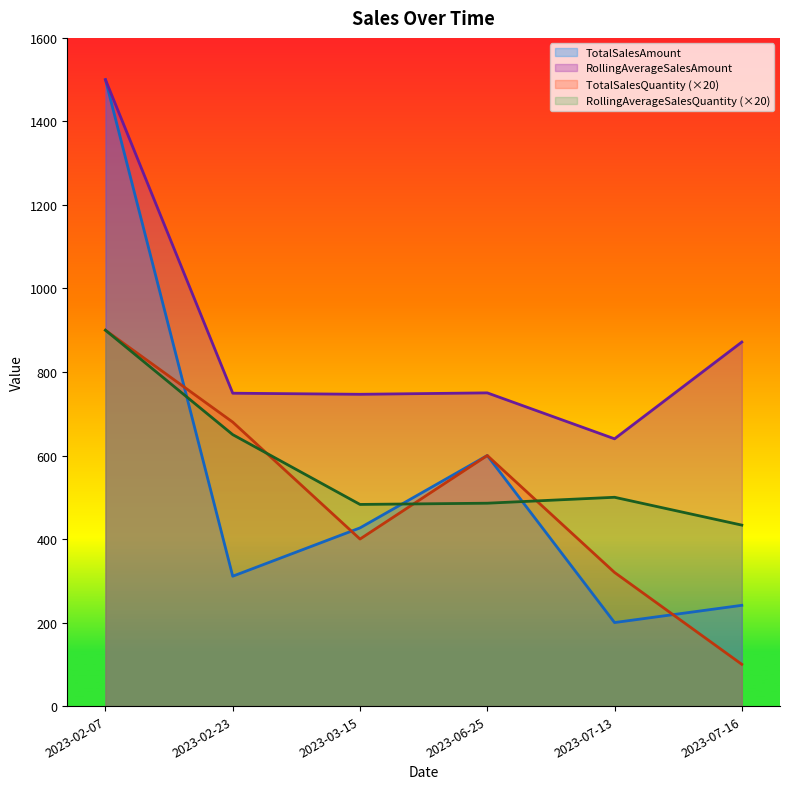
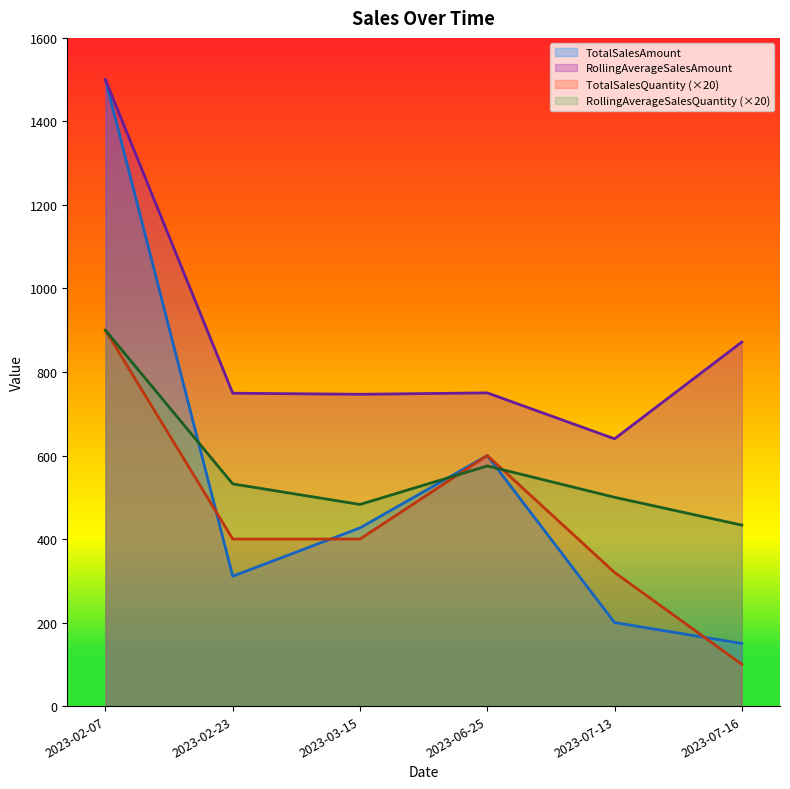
TotalSalesQuantity (×20), 2023-02-23: 680 -> 400
RollingAverageSalesQuantity (×20), 2023-02-23: 650 -> 530
RollingAverageSalesQuantity (×20), 2023-06-25: 490 -> 580
TotalSalesAmount, 2023-07-16: 240 -> 150
